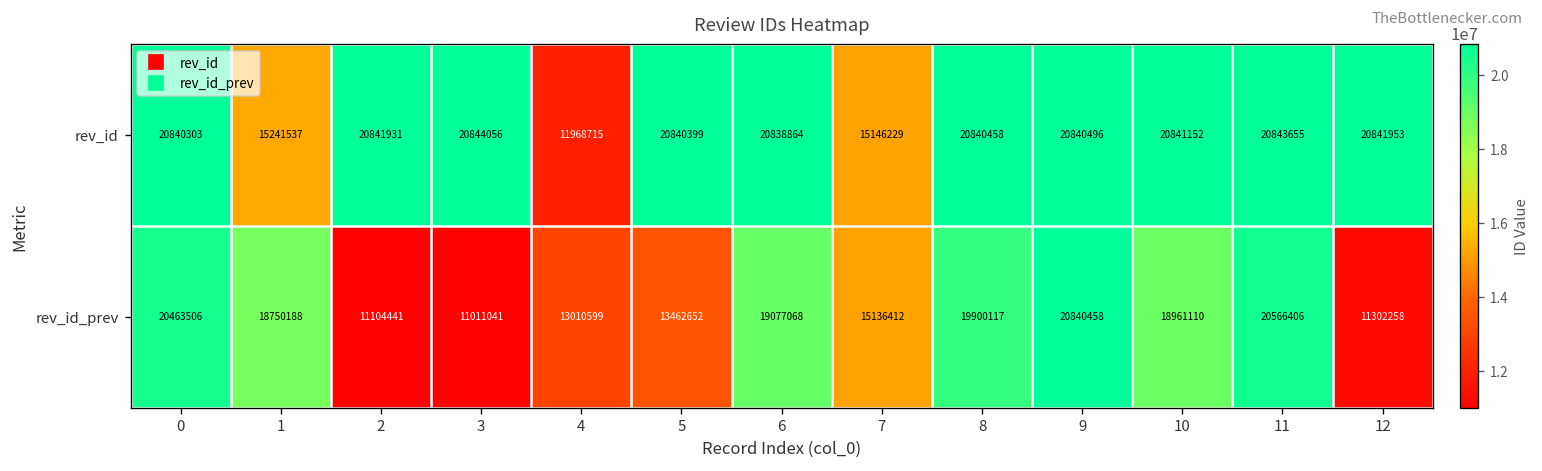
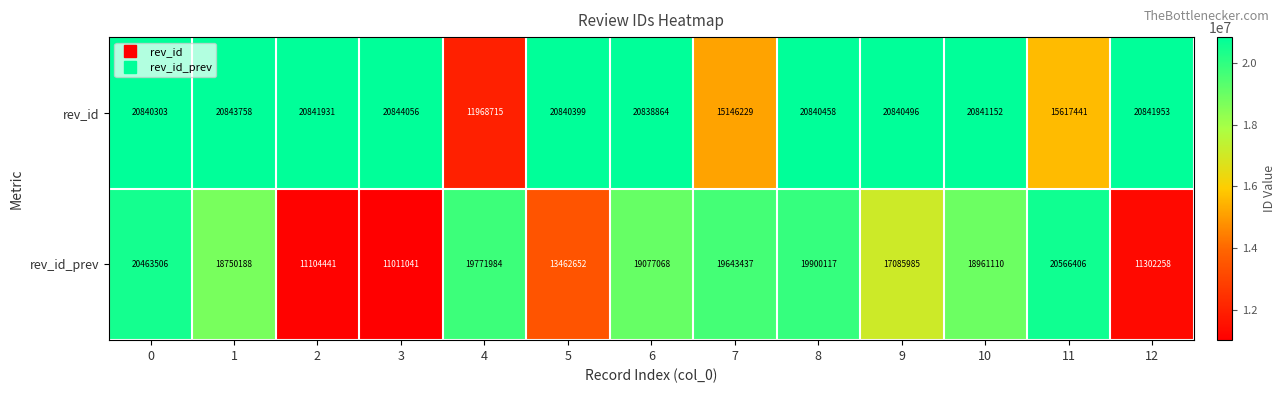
rev_id, 1: 15241537 -> 20843758
rev_id, 11: 20843655 -> 15617441
rev_id_prev, 4: 13010599 -> 19771984
rev_id_prev, 7: 15136412 -> 19643437
rev_id_prev, 9: 20840458 -> 17085985
